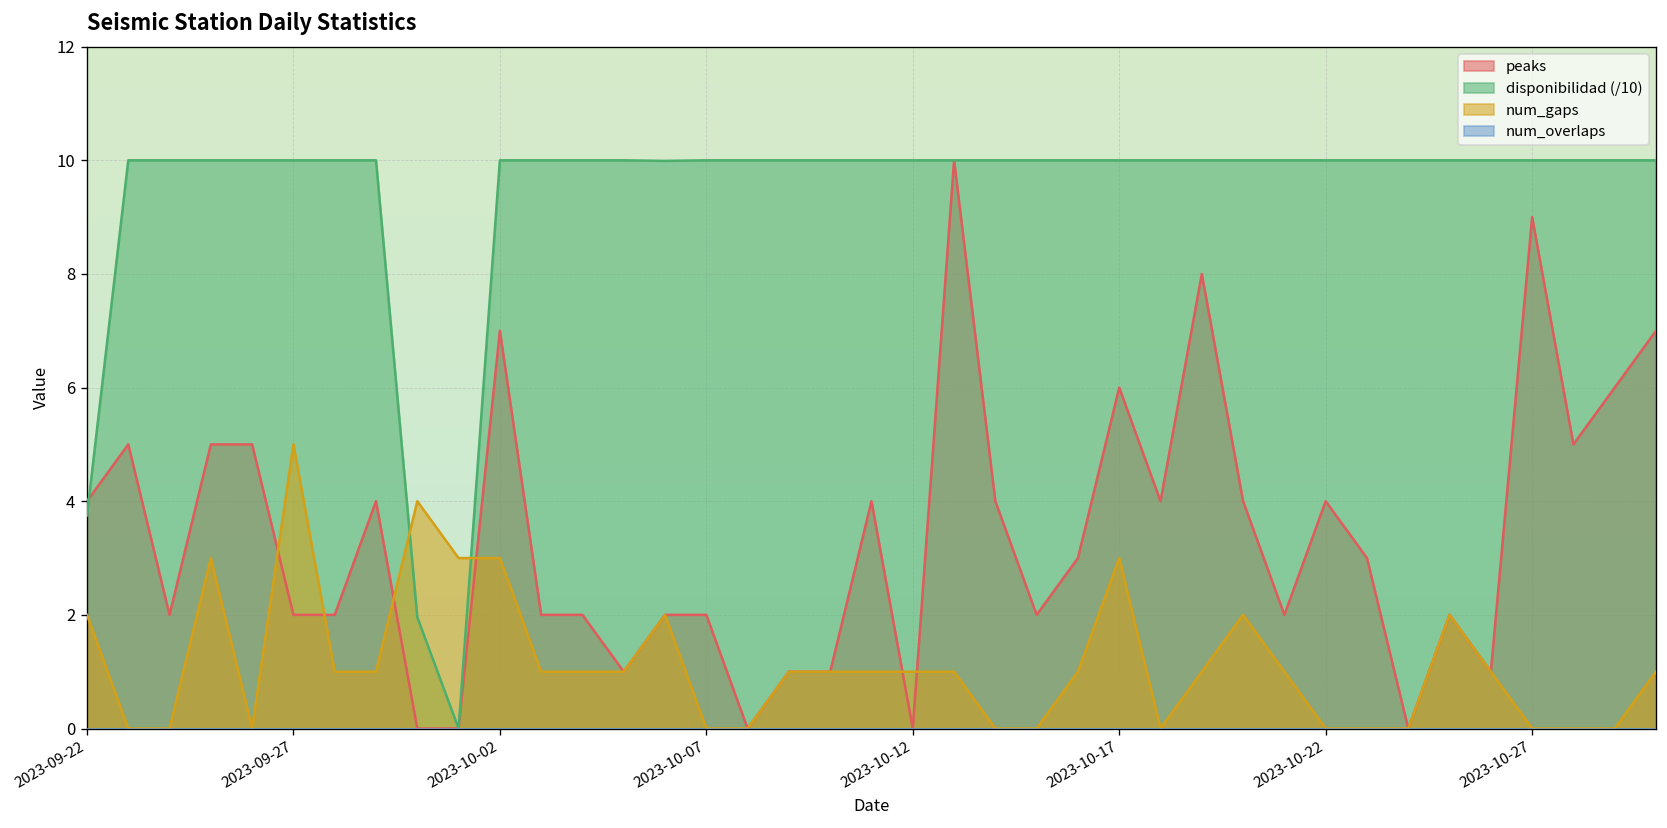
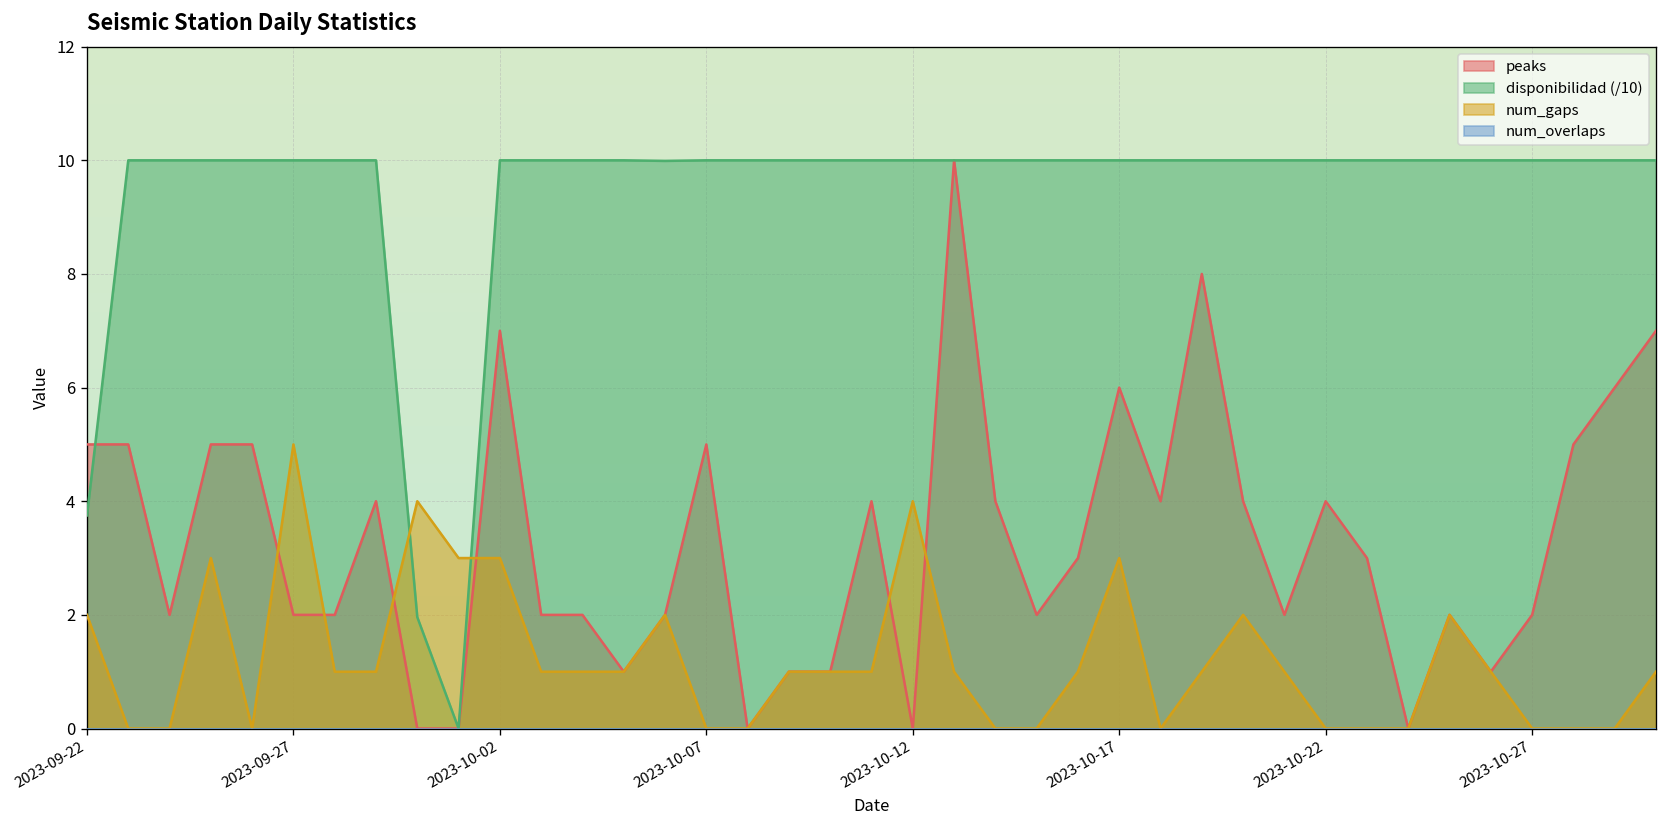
peaks, 2023-09-22: 4 -> 5
peaks, 2023-10-07: 2 -> 5
num_gaps, 2023-10-12: 1 -> 4
peaks, 2023-10-27: 9 -> 2
